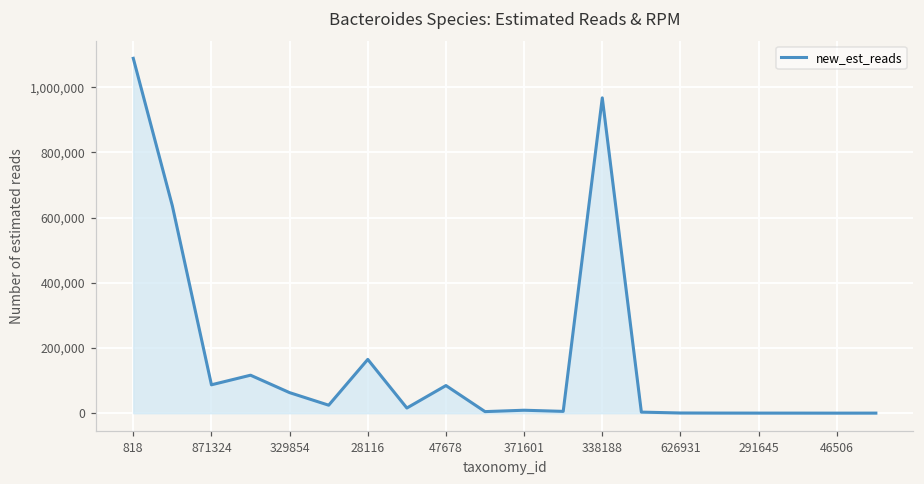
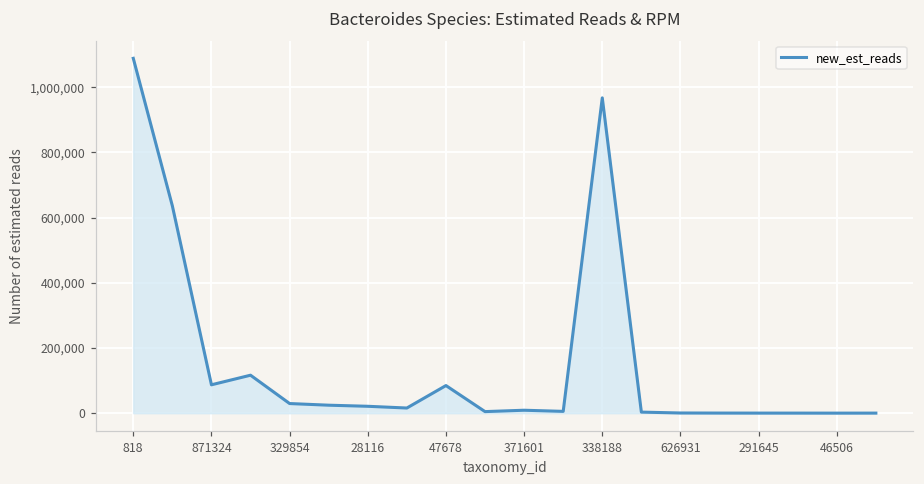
329854: 60,000 -> 30,000
28116: 160,000 -> 20,000
